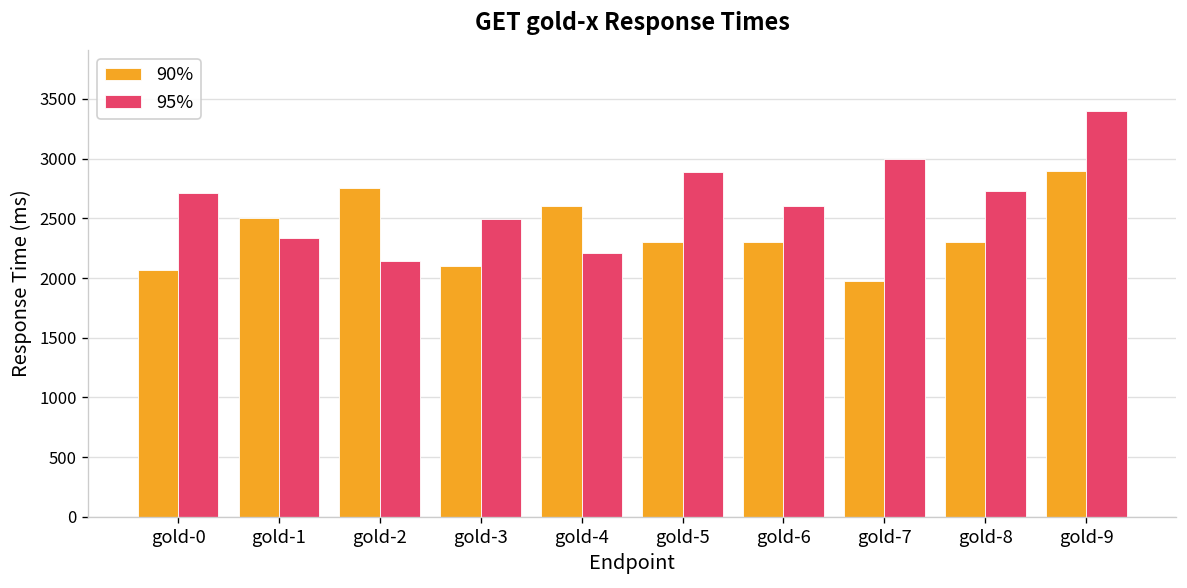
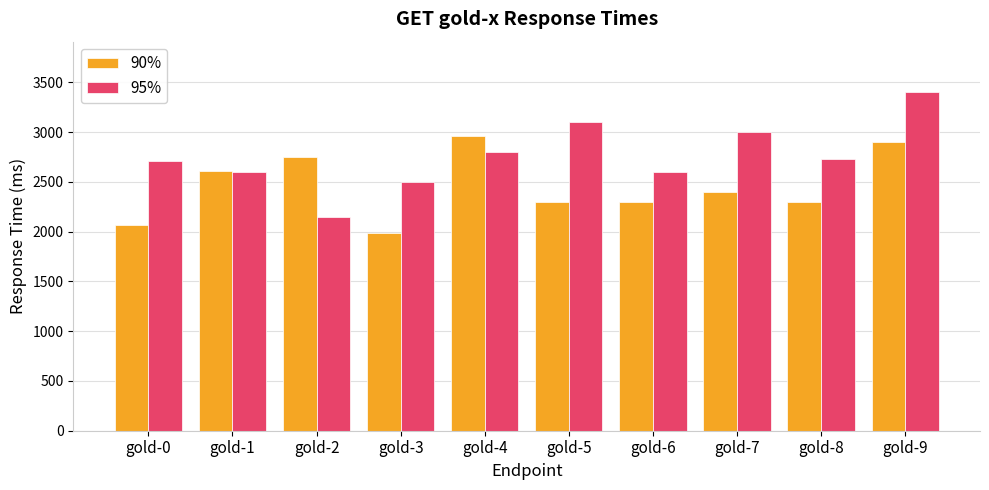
90%, gold-1: 2500 -> 2600
95%, gold-1: 2300 -> 2600
90%, gold-3: 2100 -> 2000
90%, gold-4: 2600 -> 3000
95%, gold-4: 2200 -> 2800
95%, gold-5: 2900 -> 3100
90%, gold-7: 2000 -> 2400
